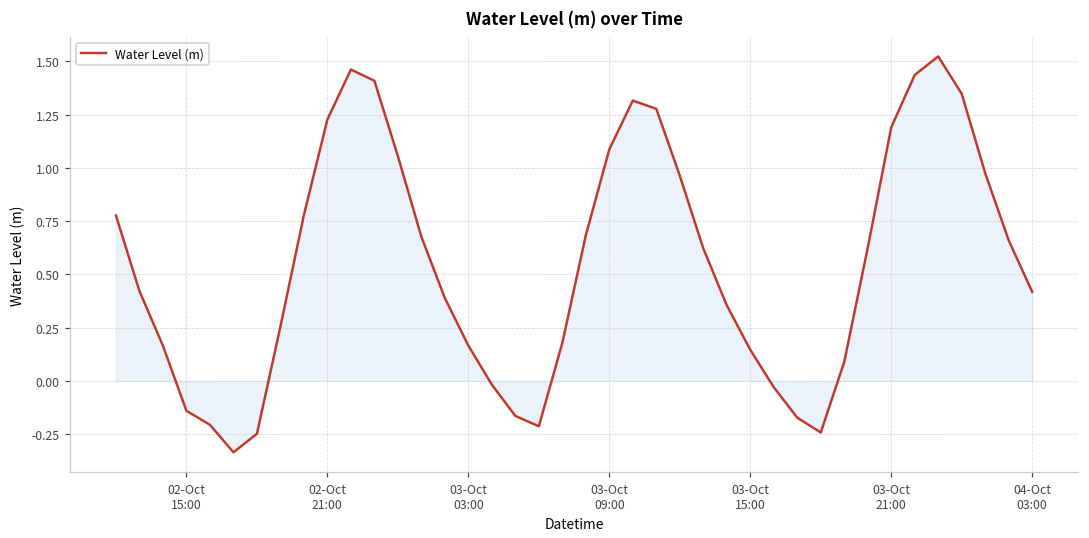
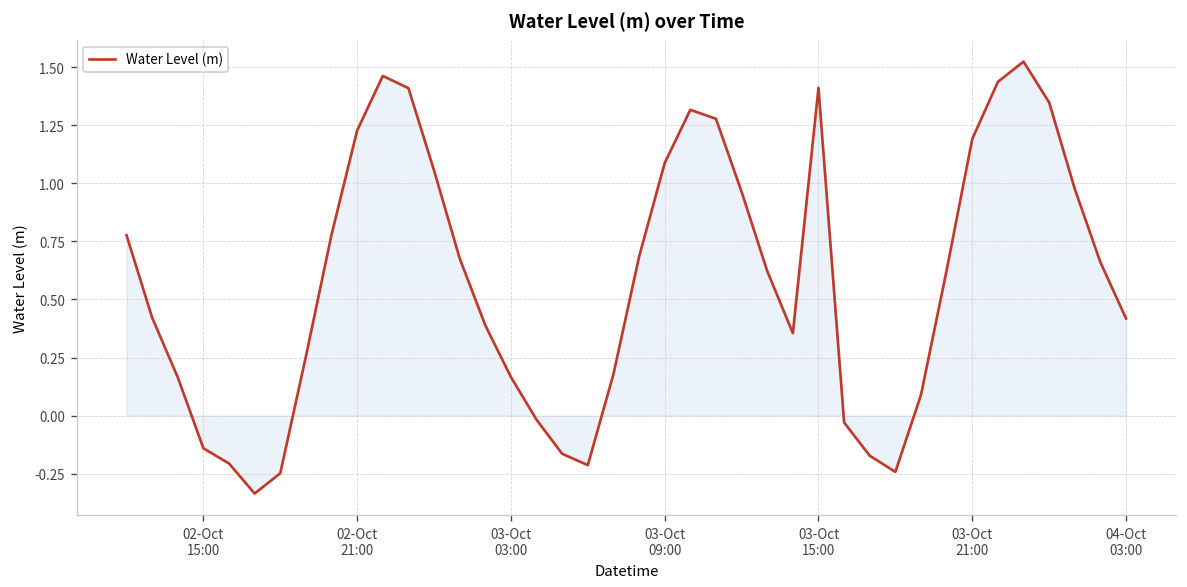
Water Level (m), 03-Oct 15:00: 0.15 -> 1.41
